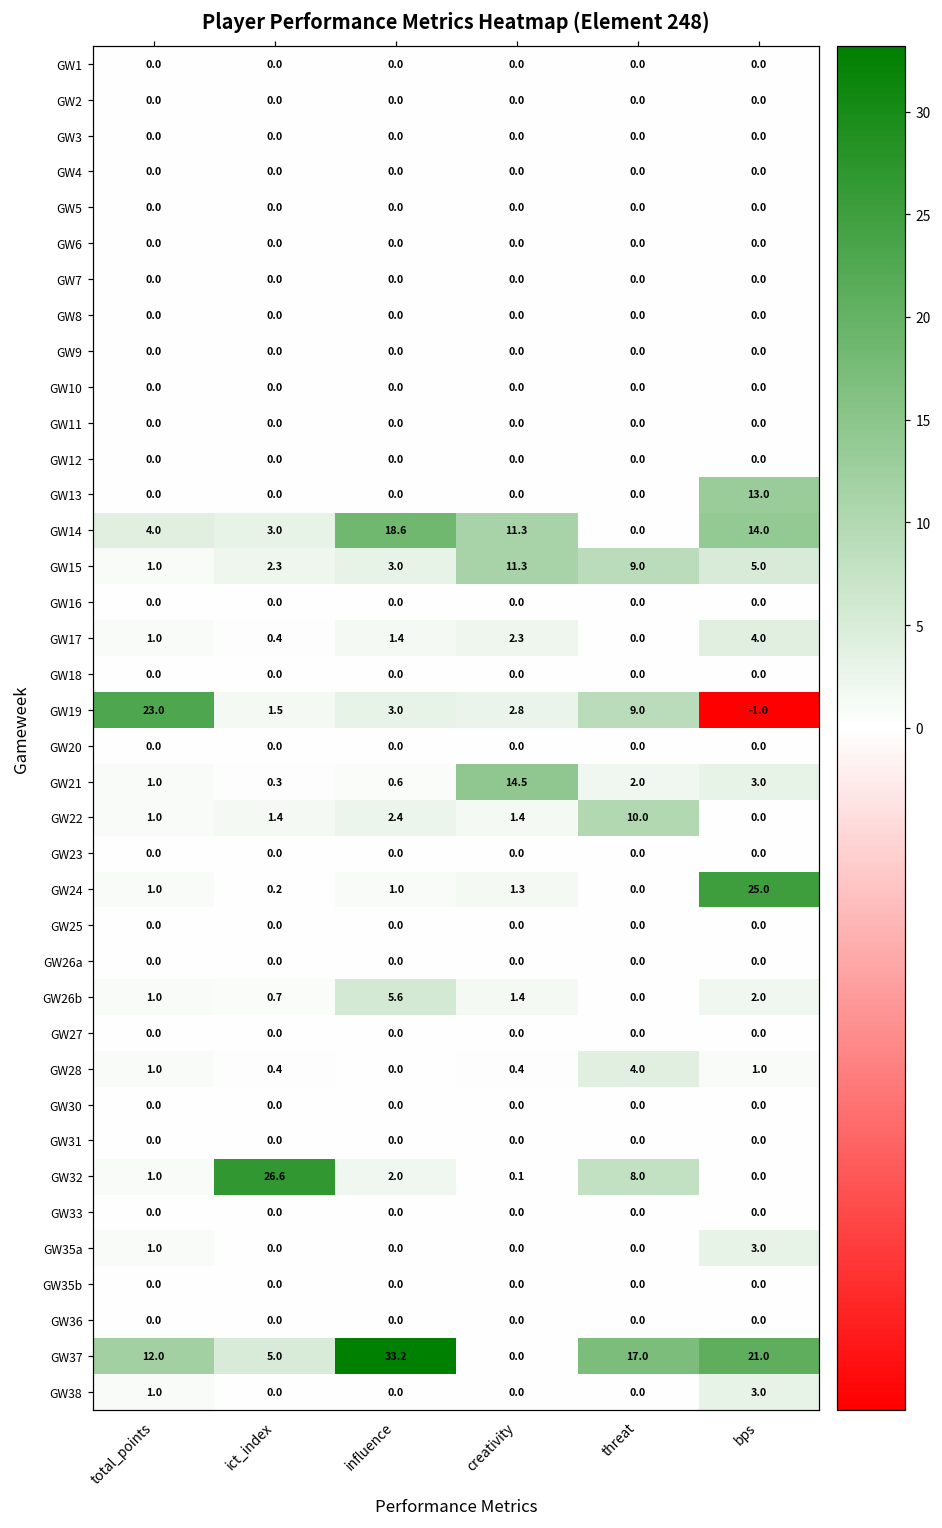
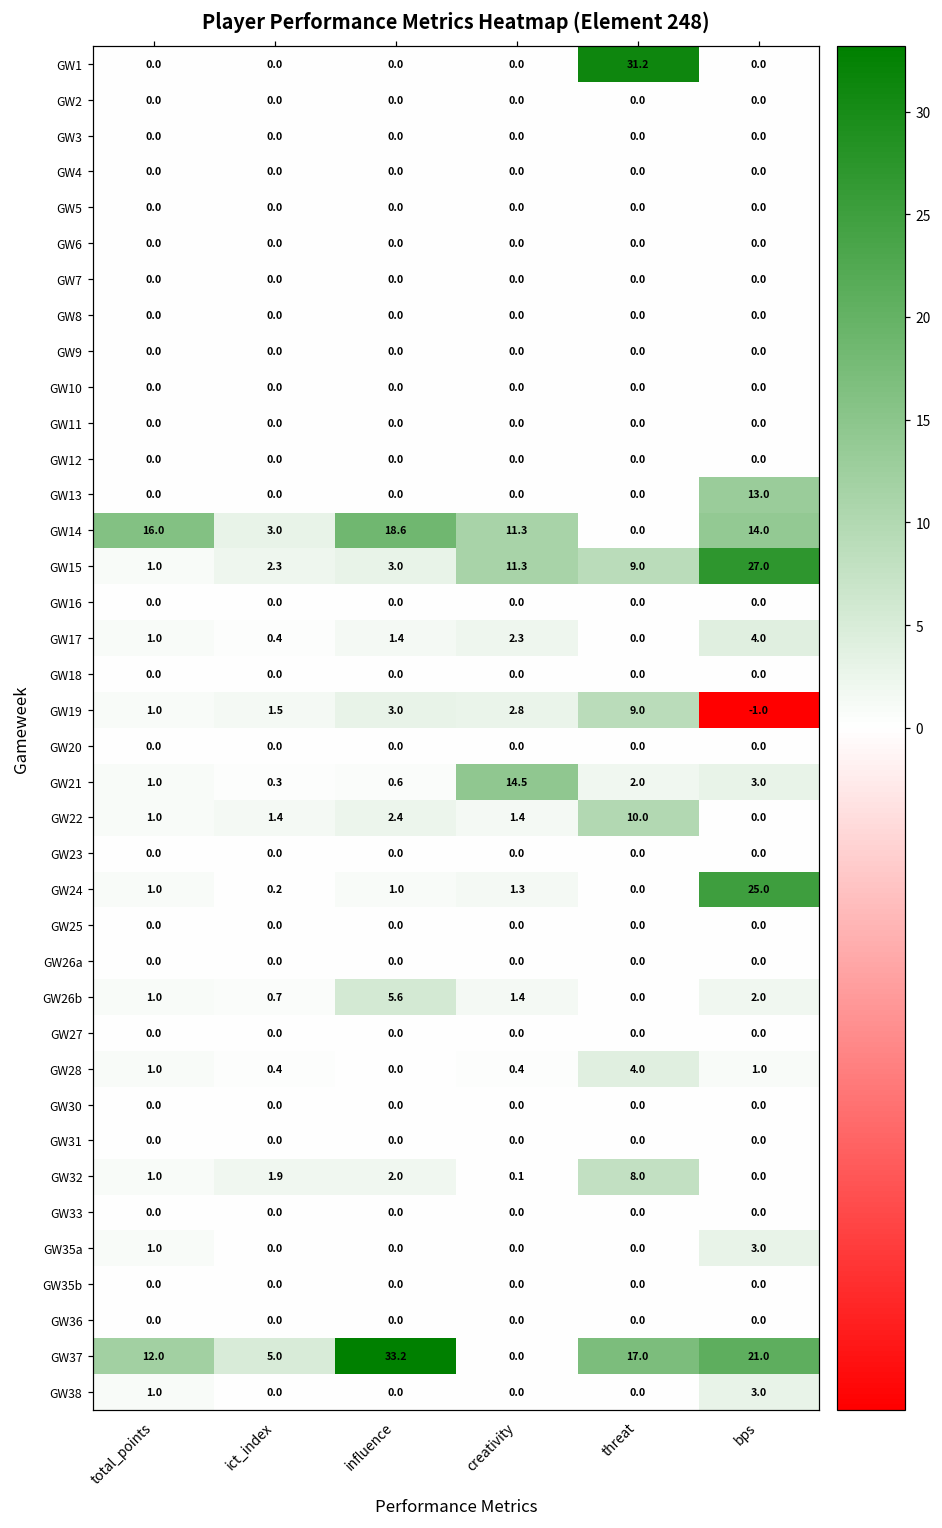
GW1, threat: 0.0 -> 31.2
GW14, total_points: 4.0 -> 16.0
GW15, bps: 5.0 -> 27.0
GW19, total_points: 23.0 -> 1.0
GW32, ict_index: 26.6 -> 1.9
